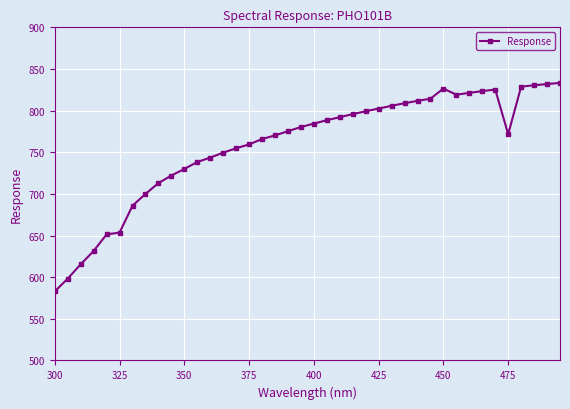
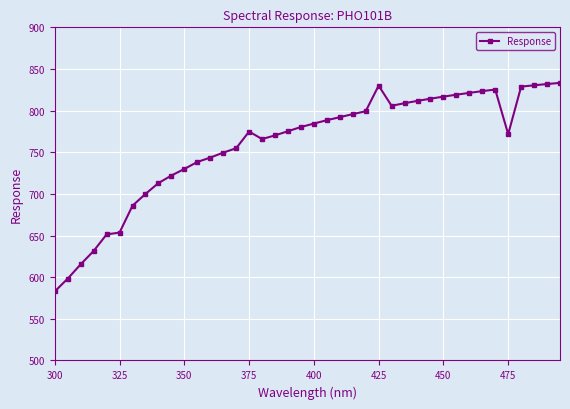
375: 760 -> 770
425: 800 -> 830
450: 830 -> 820
